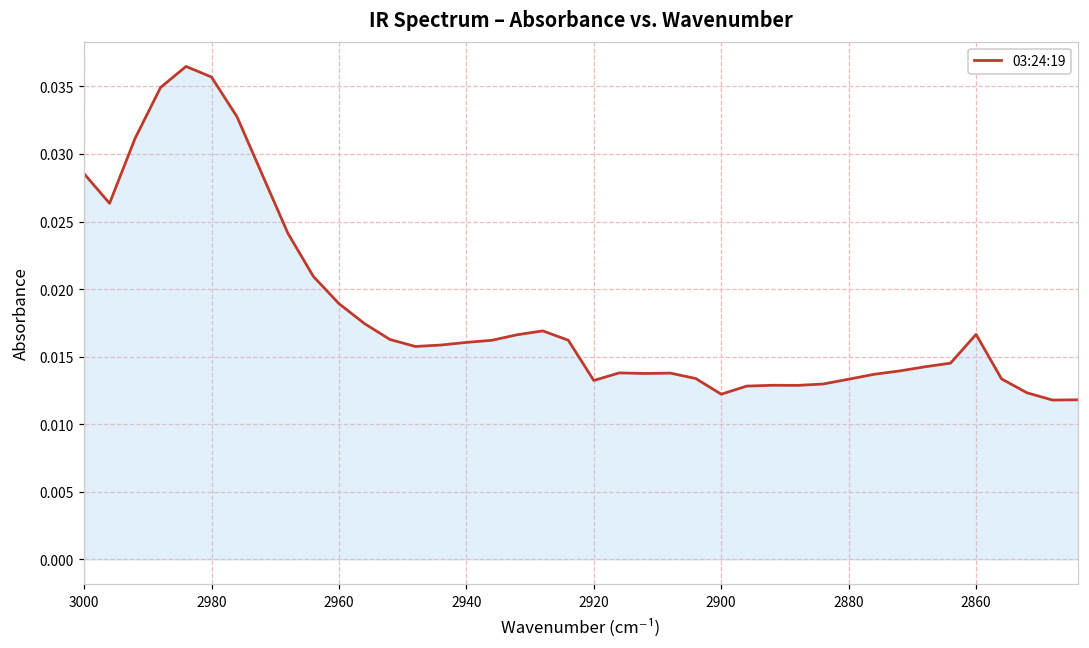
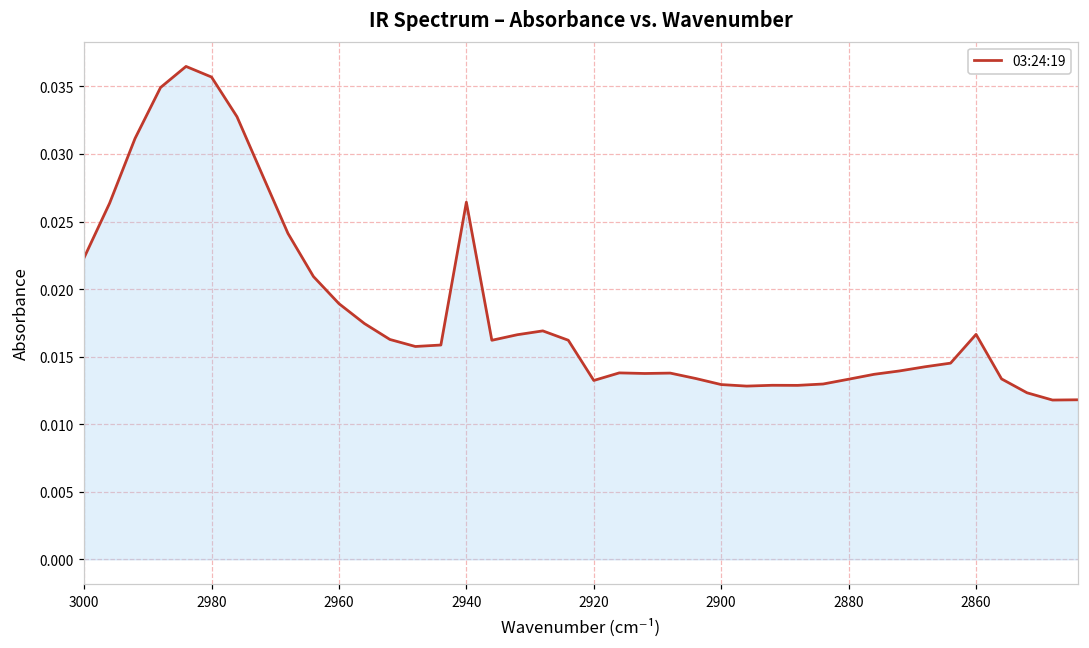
3000: 0.0285 -> 0.0223
2940: 0.0161 -> 0.0264
2900: 0.0122 -> 0.0129
